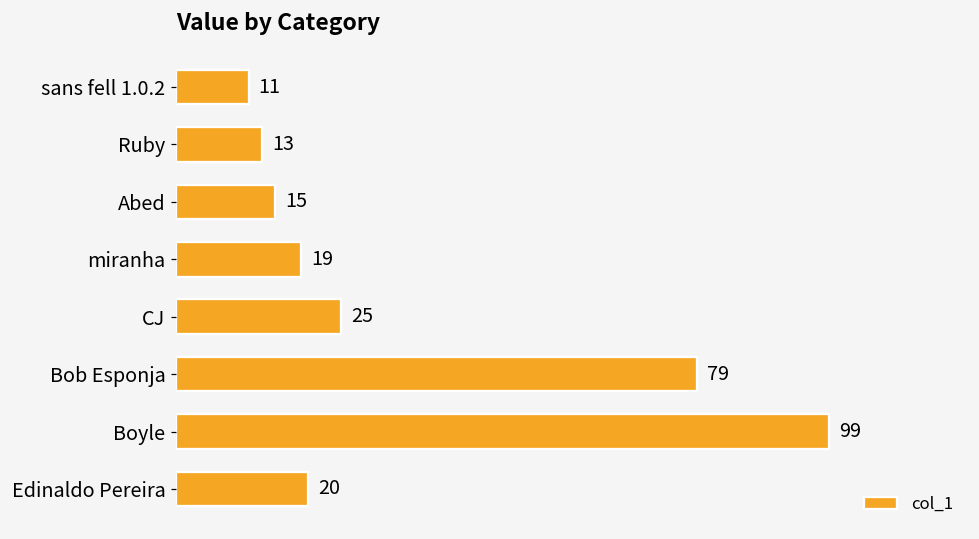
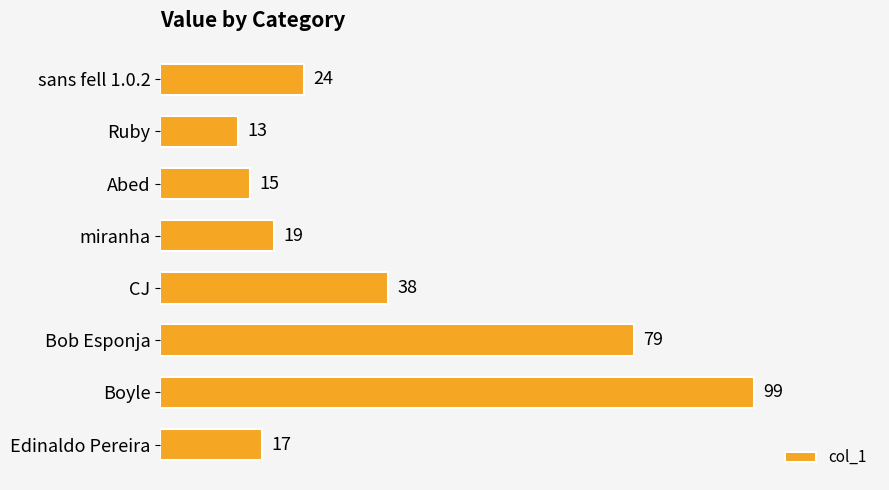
sans fell 1.0.2: 11 -> 24
CJ: 25 -> 38
Edinaldo Pereira: 20 -> 17
